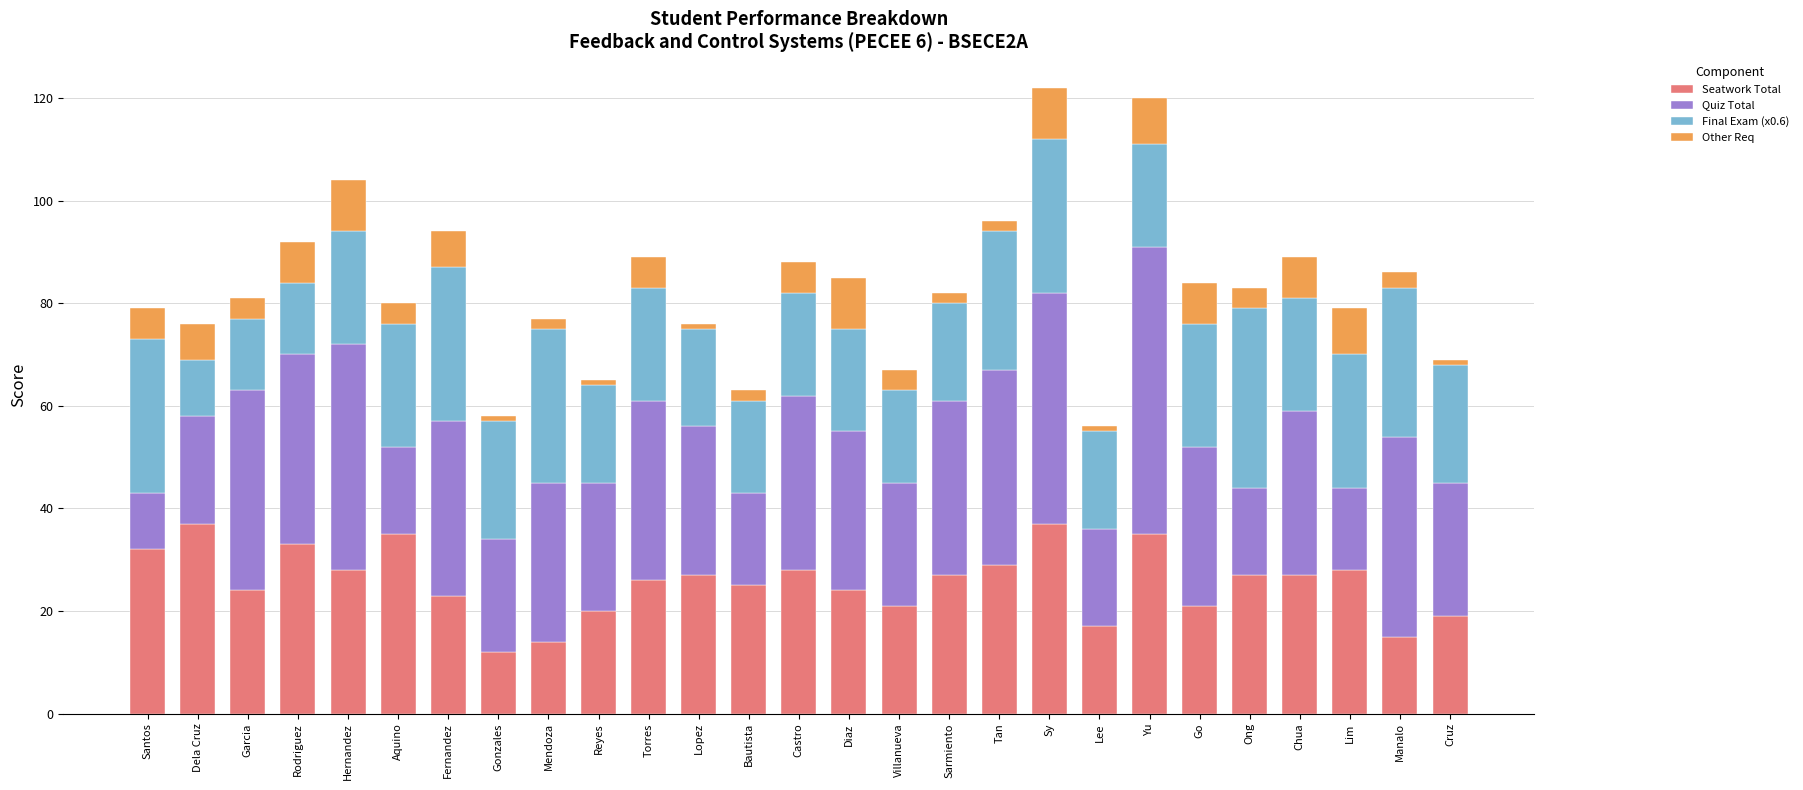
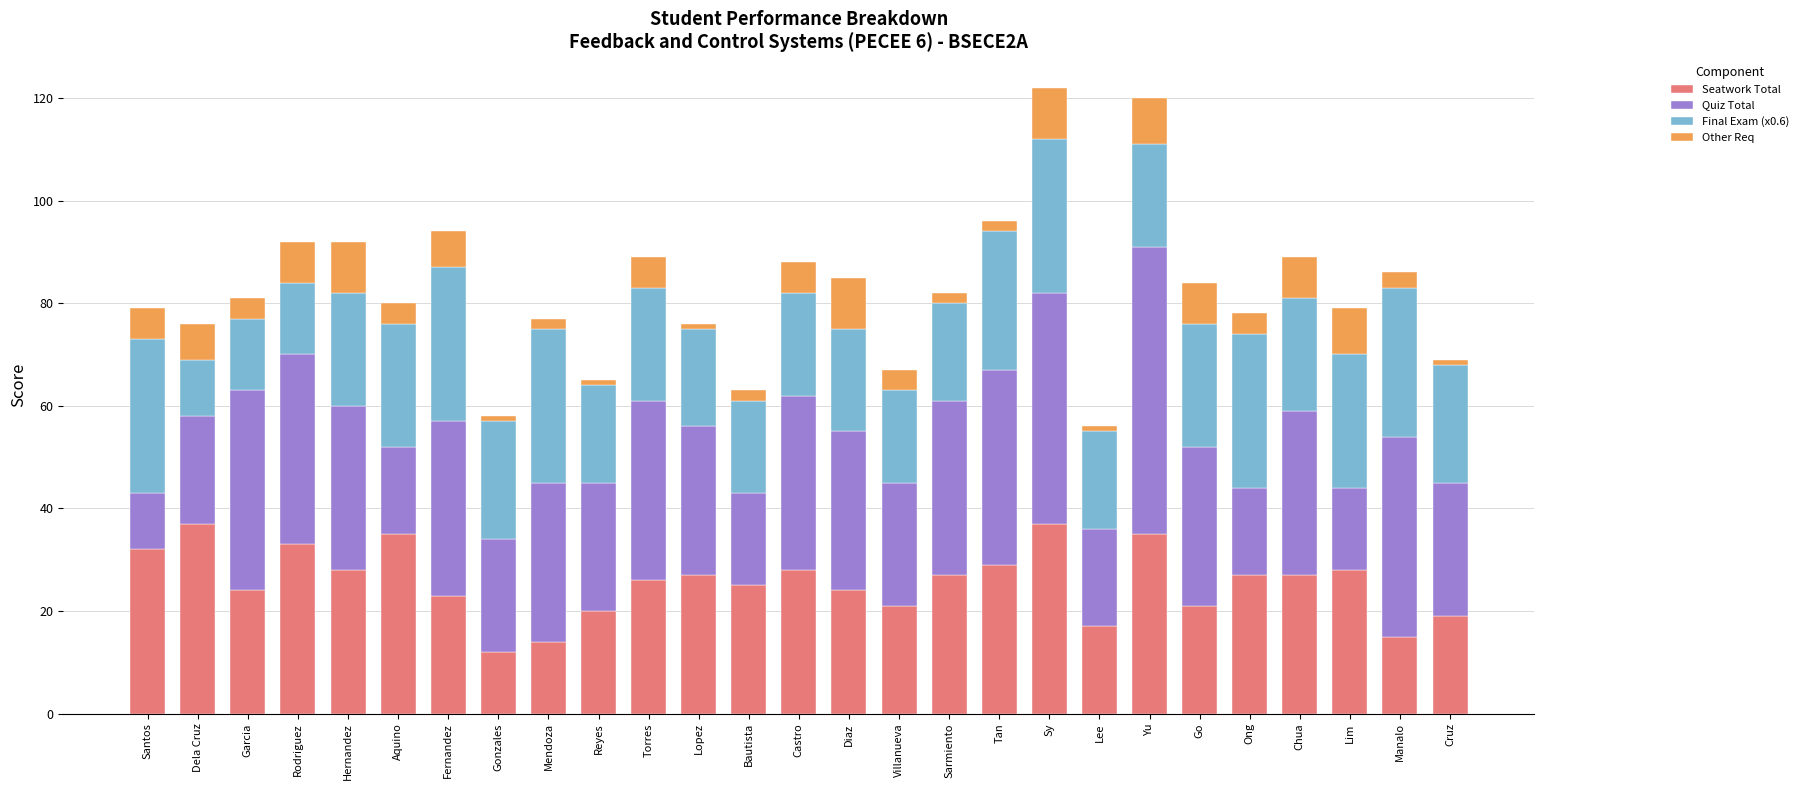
Quiz Total, Hernandez: 44 -> 32
Final Exam (x0.6), Ong: 35 -> 30
